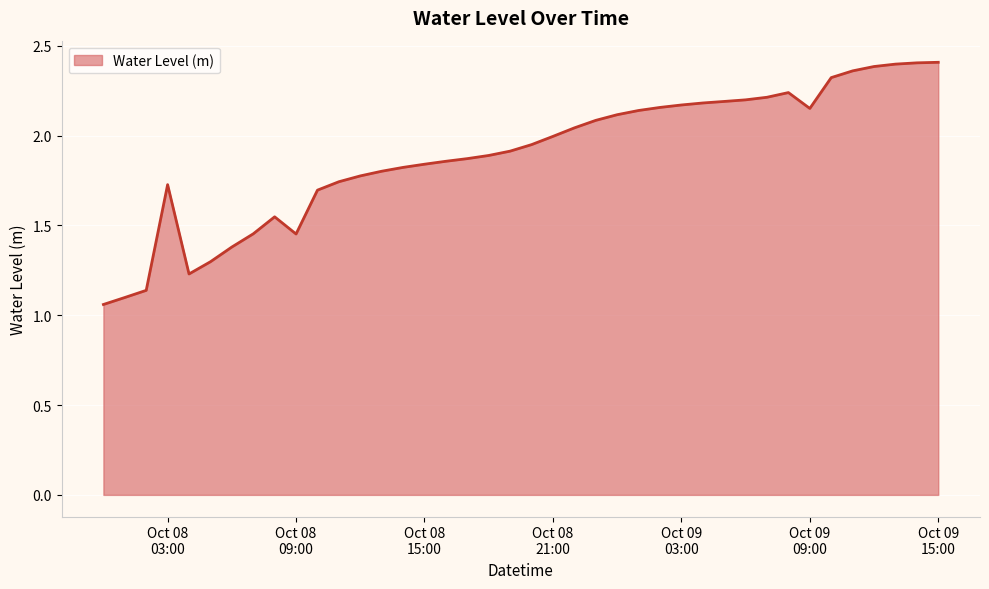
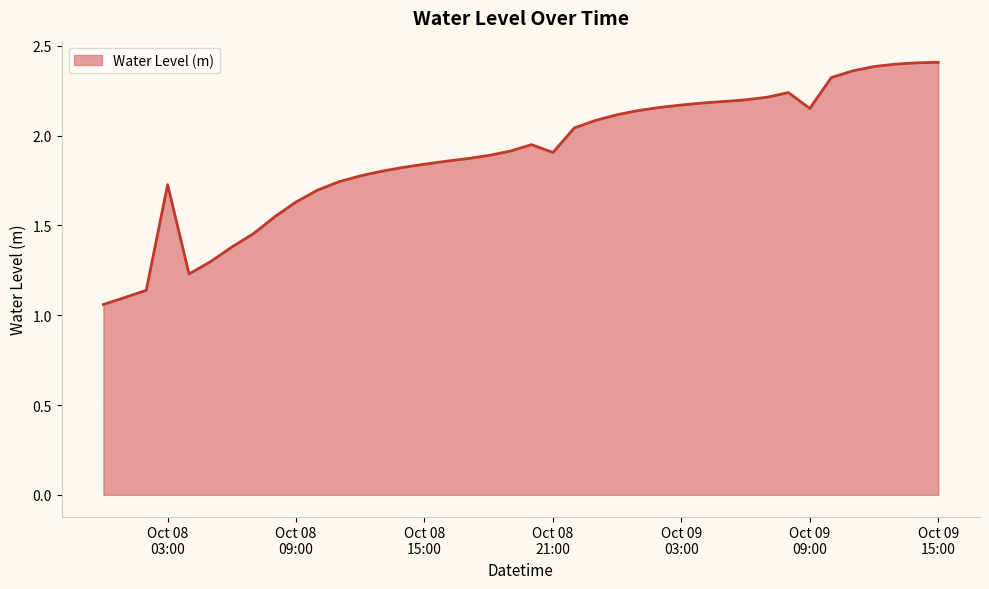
Oct 08 09:00: 1.45 -> 1.63
Oct 08 21:00: 2.00 -> 1.91
